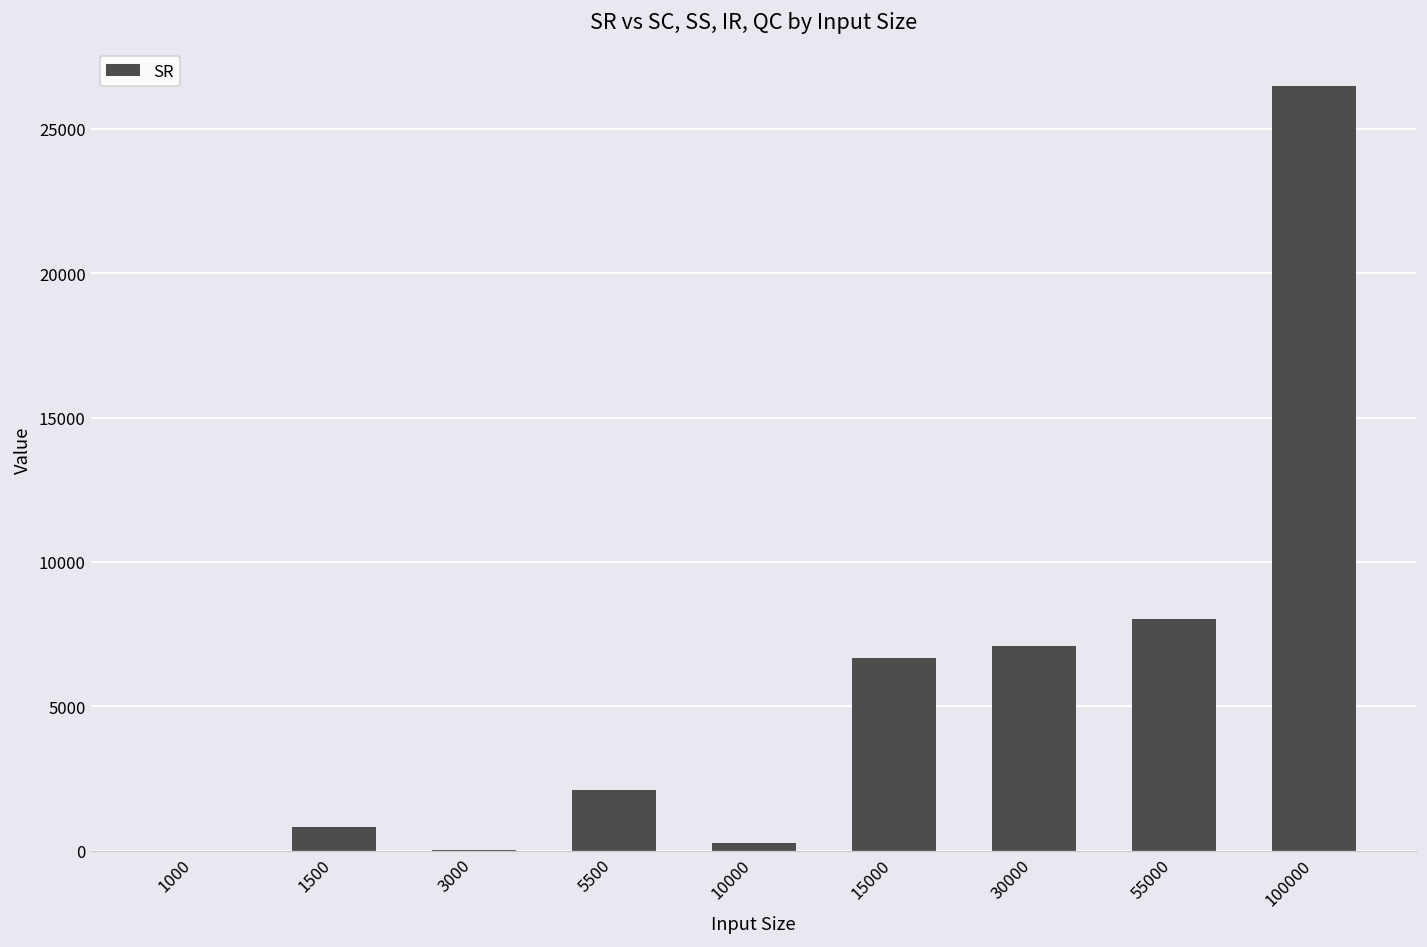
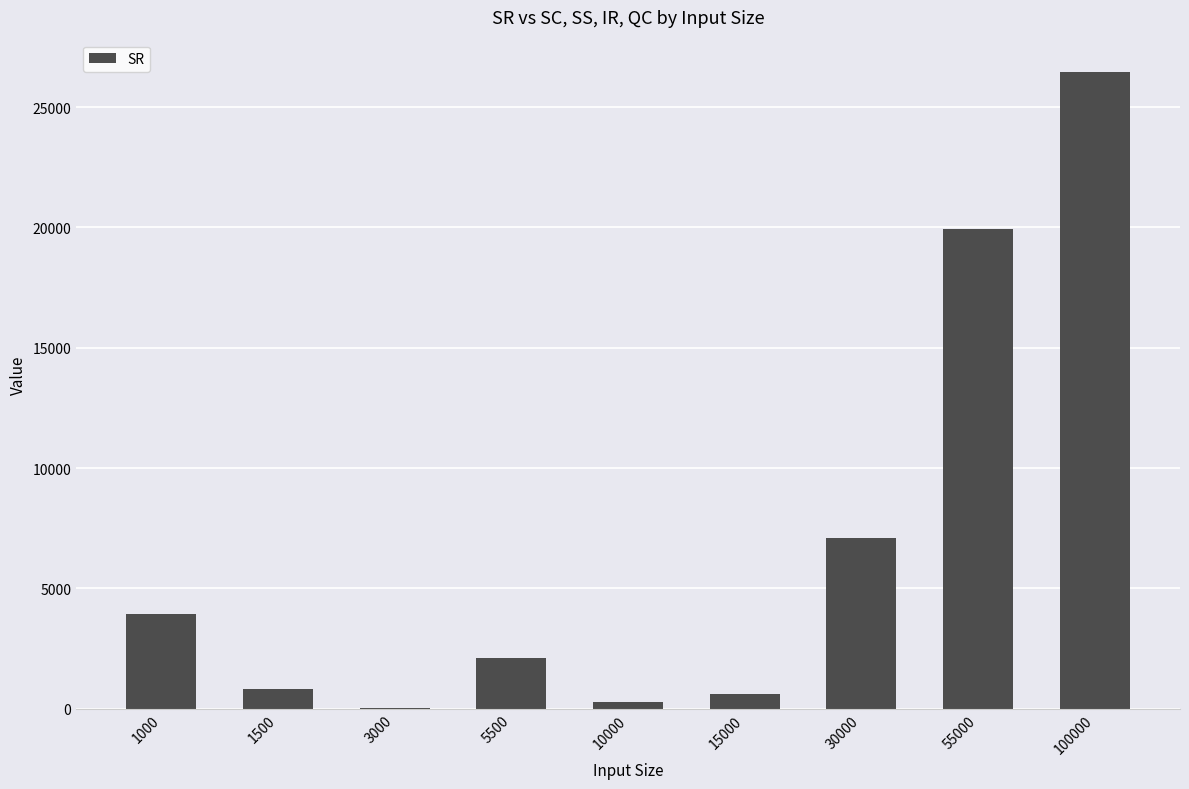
1000: 0 -> 3900
15000: 6700 -> 600
55000: 8000 -> 20000
